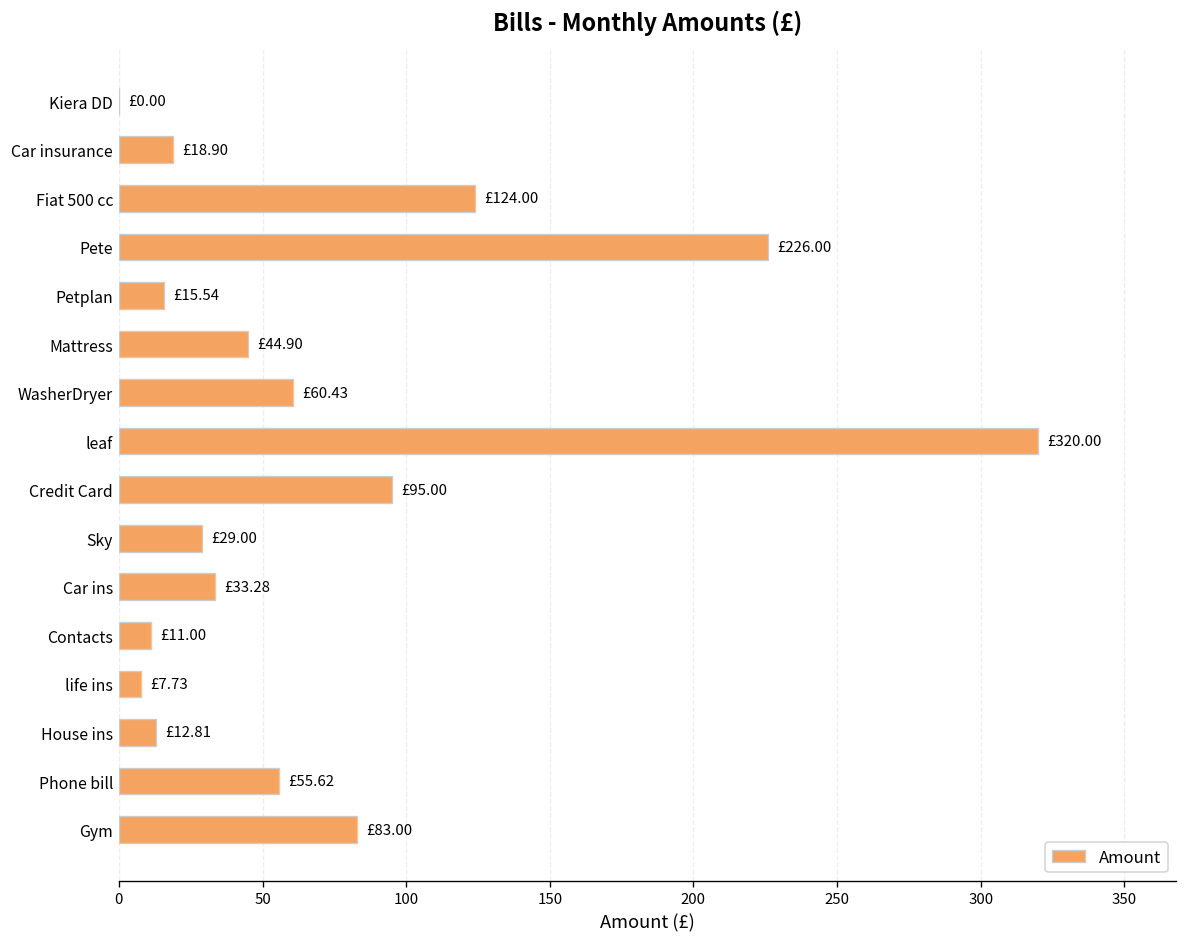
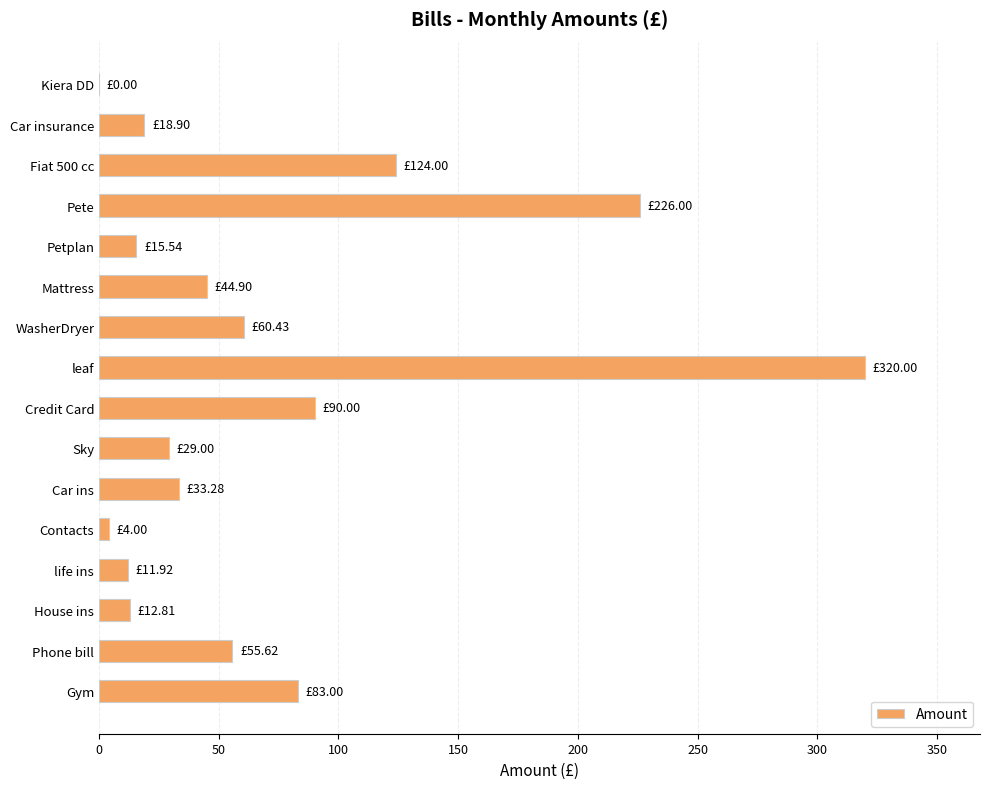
Credit Card: £95.00 -> £90.00
Contacts: £11.00 -> £4.00
life ins: £7.73 -> £11.92
